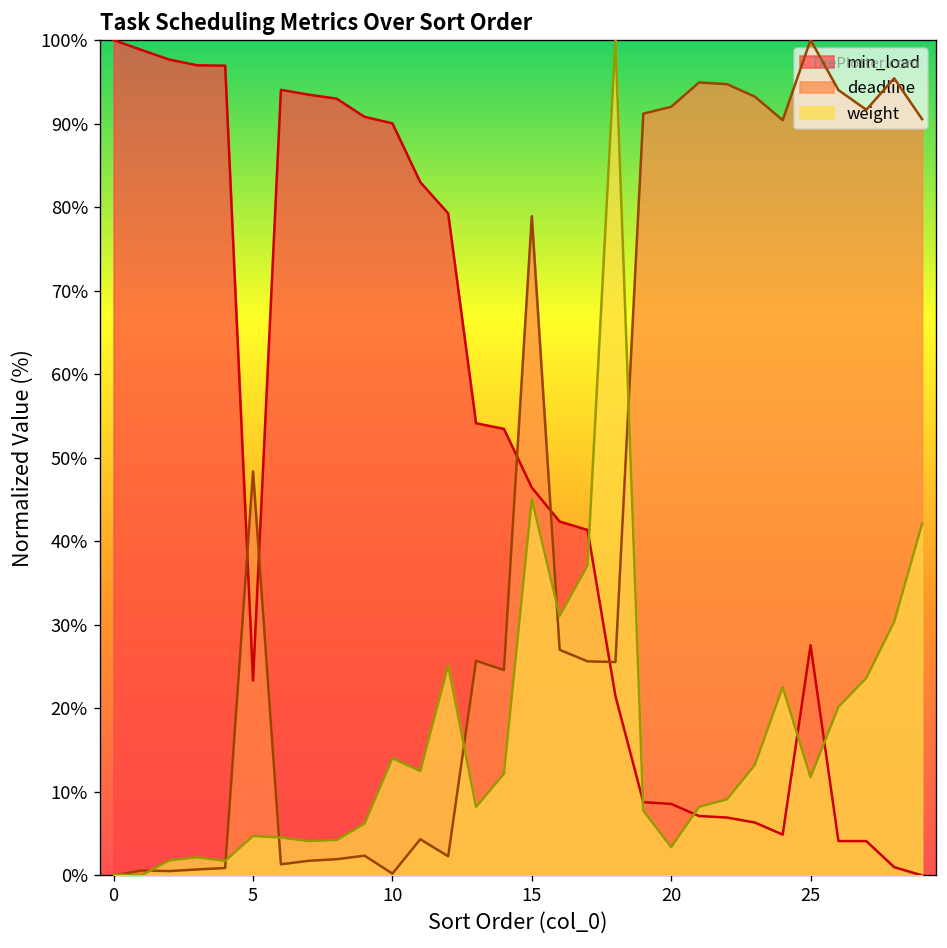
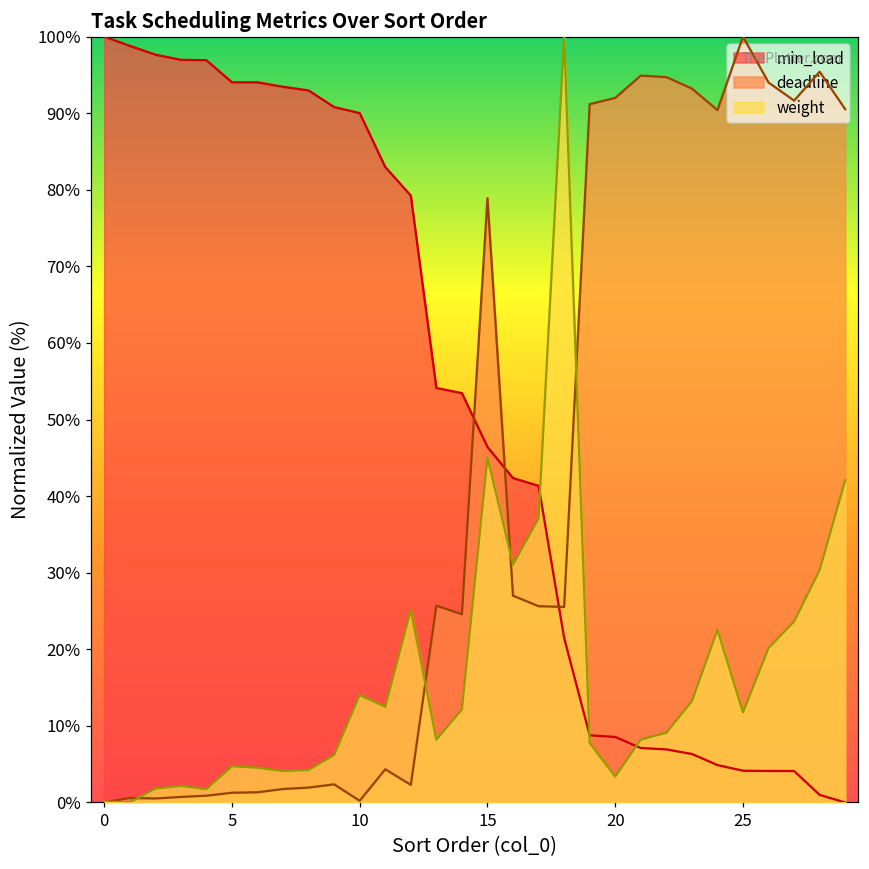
min_load, 5: 23% -> 94%
deadline, 5: 48% -> 1%
min_load, 25: 28% -> 4%
